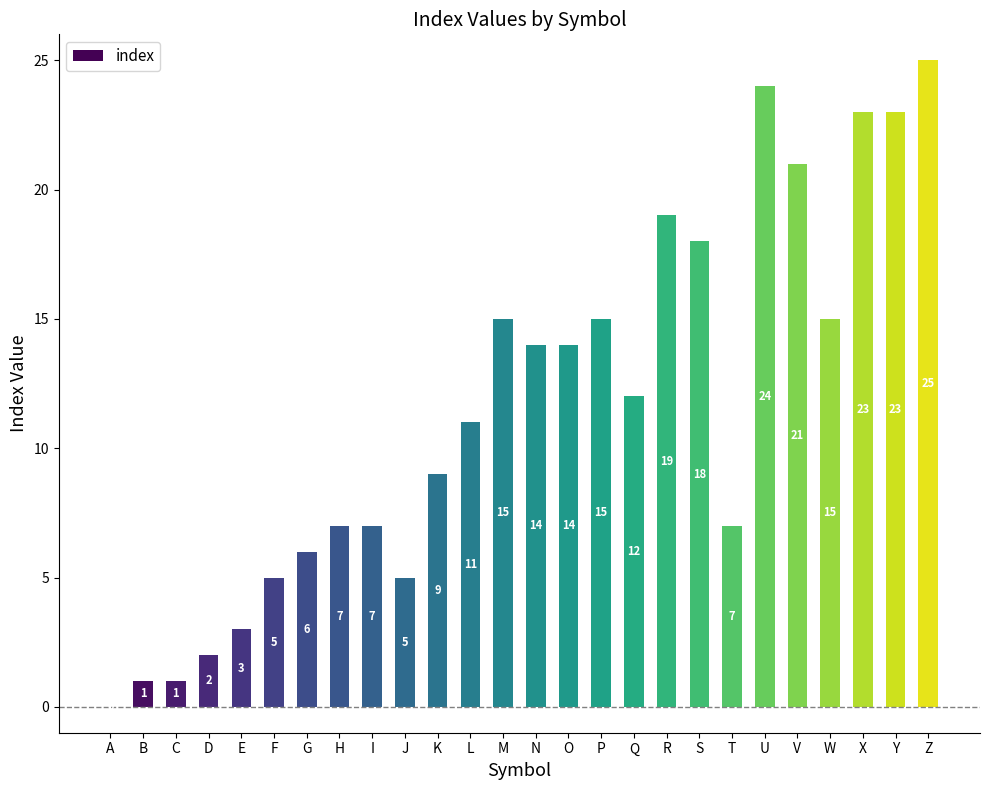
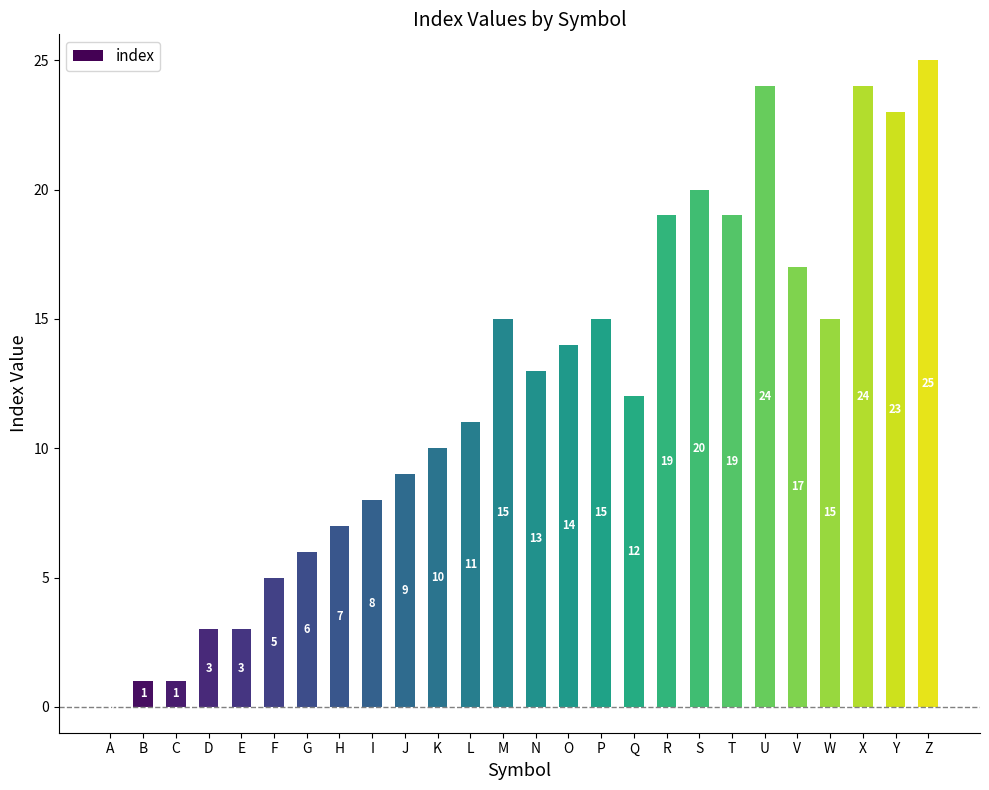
D: 2 -> 3
I: 7 -> 8
J: 5 -> 9
K: 9 -> 10
N: 14 -> 13
S: 18 -> 20
T: 7 -> 19
V: 21 -> 17
X: 23 -> 24
